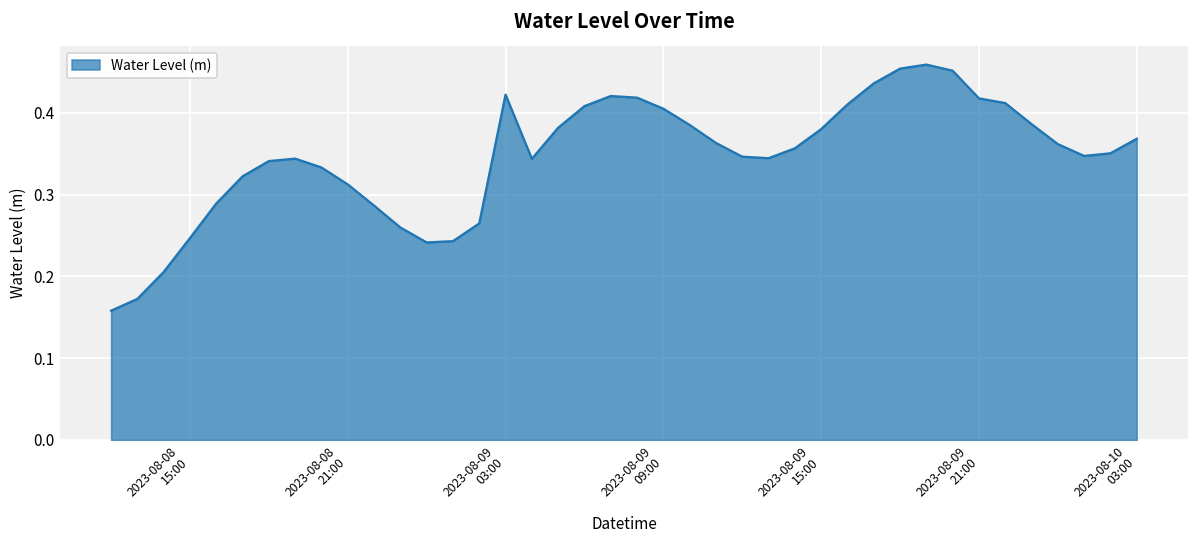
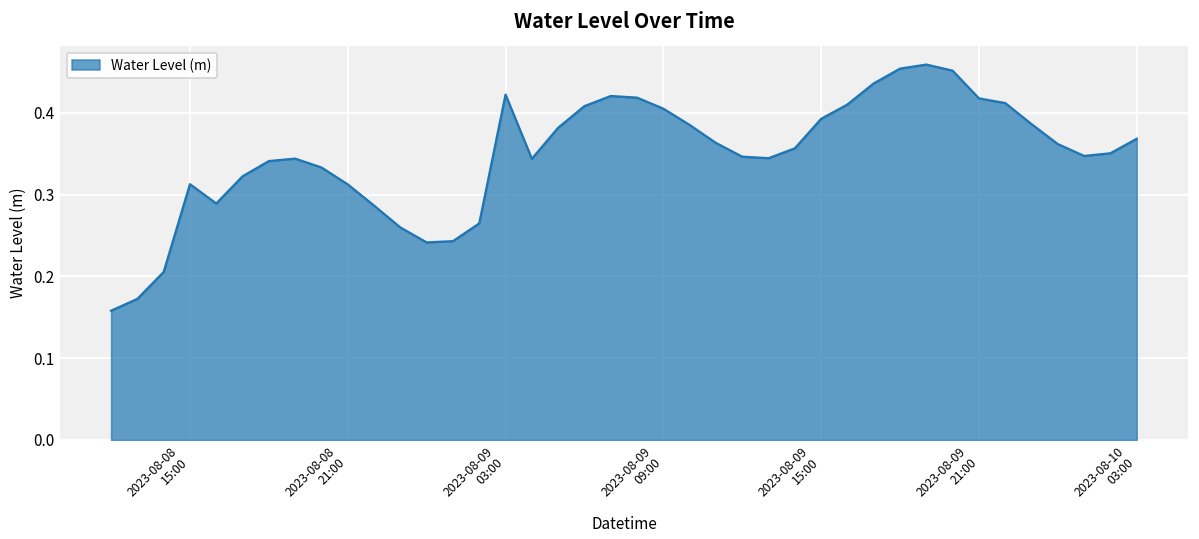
2023-08-08 15:00: 0.25 -> 0.31
2023-08-09 15:00: 0.38 -> 0.39
